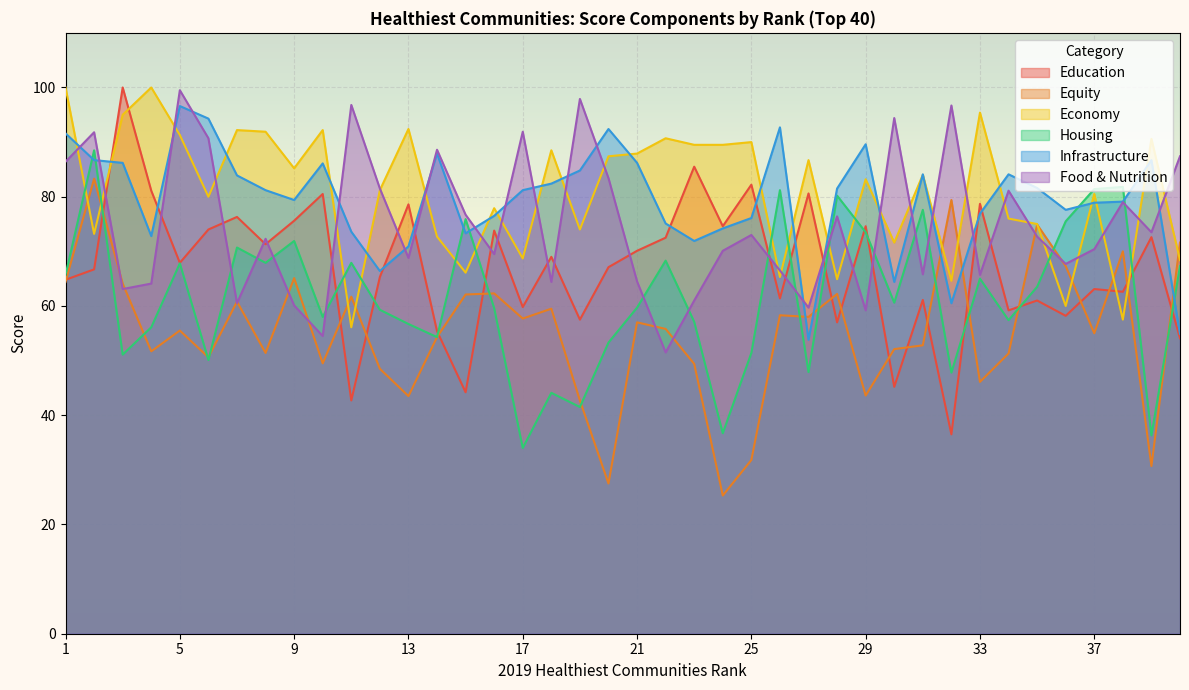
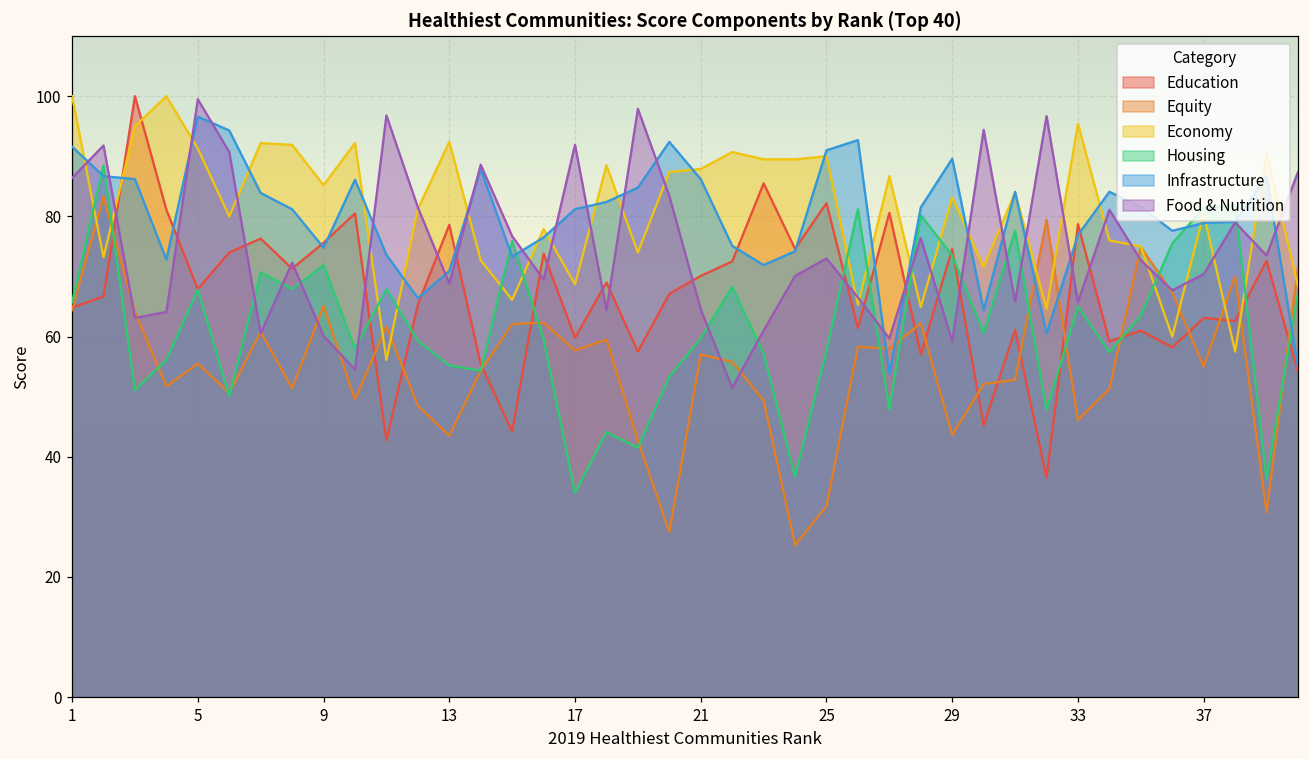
Infrastructure, 9: 79 -> 75
Housing, 13: 57 -> 55
Housing, 25: 51 -> 58
Infrastructure, 25: 76 -> 91
